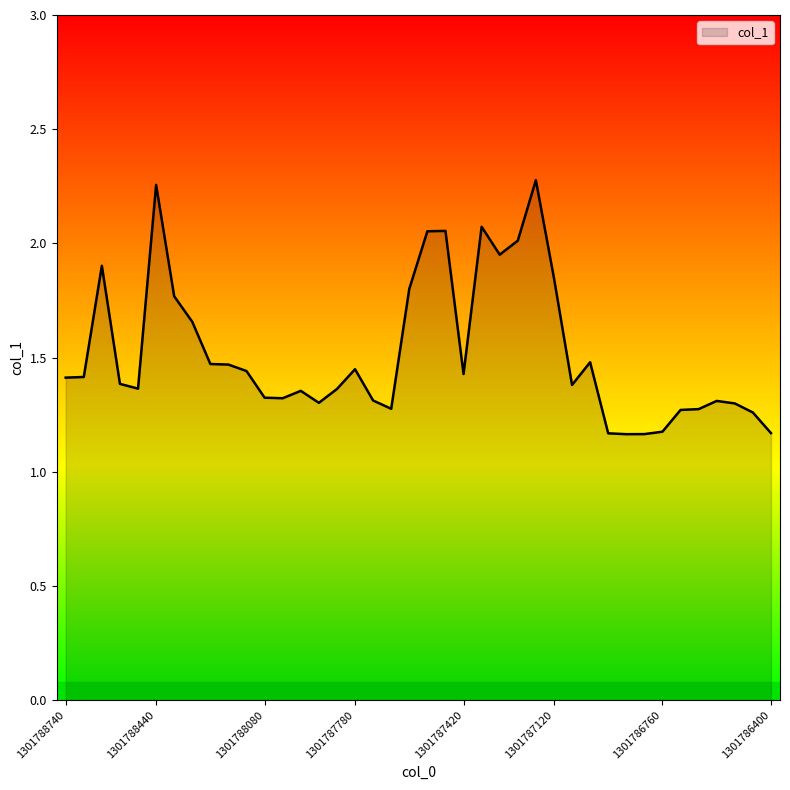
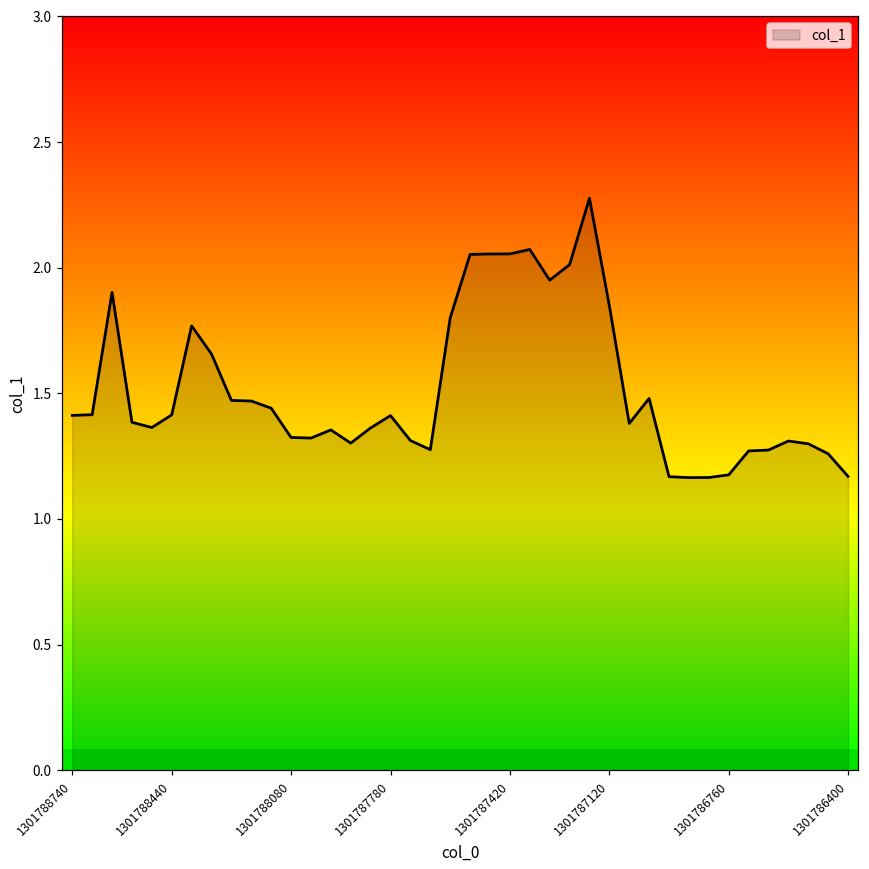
1301788440: 2.26 -> 1.41
1301787780: 1.45 -> 1.41
1301787420: 1.43 -> 2.05
